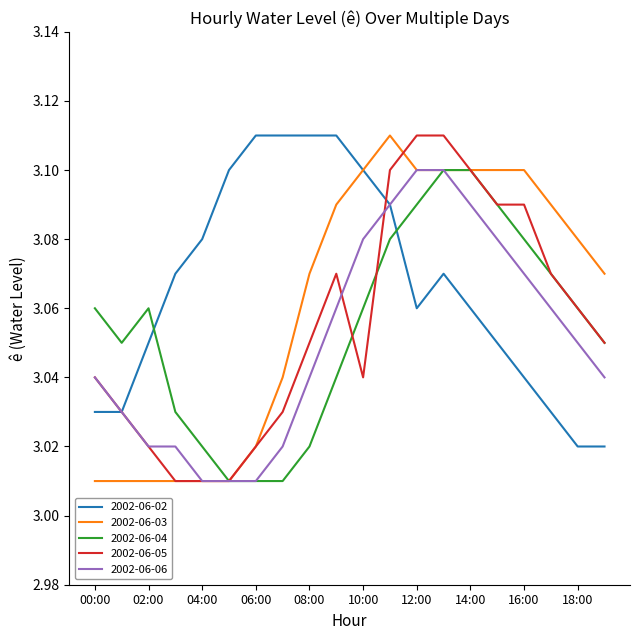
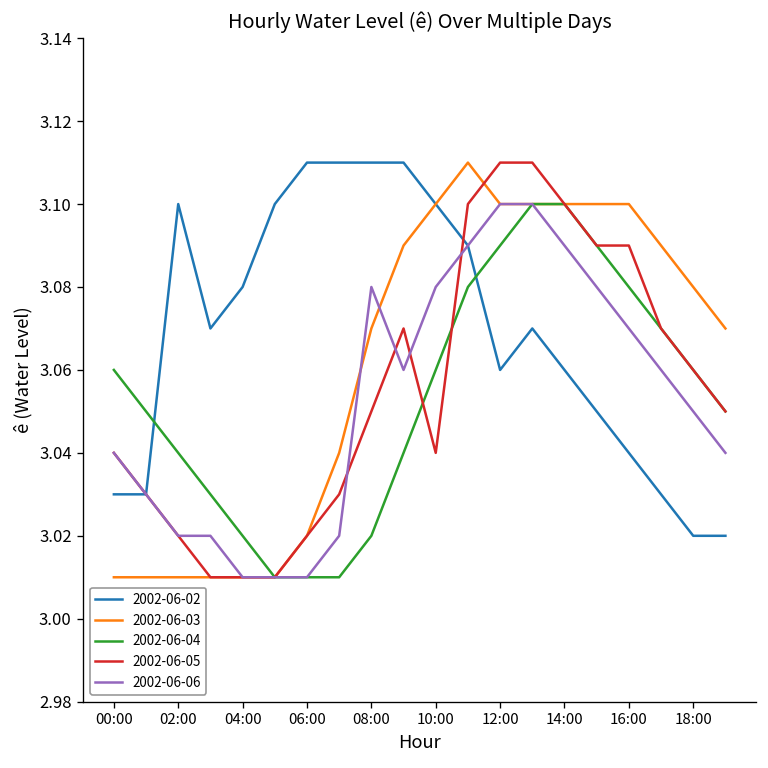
2002-06-02, 02:00: 3.05 -> 3.10
2002-06-04, 02:00: 3.06 -> 3.04
2002-06-06, 08:00: 3.04 -> 3.08
